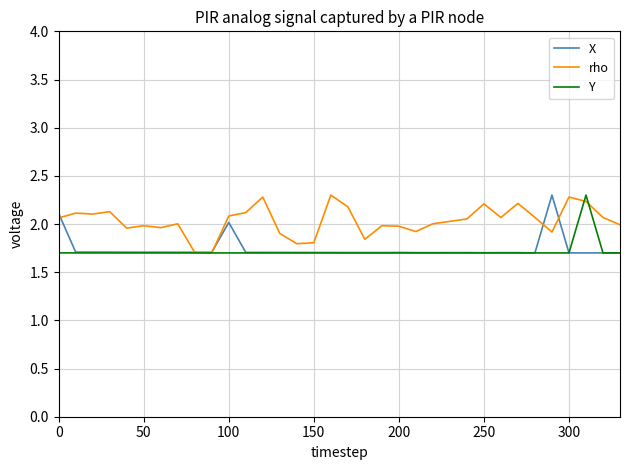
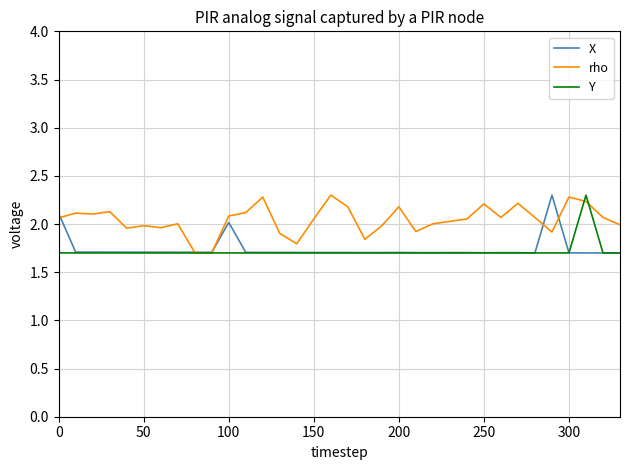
rho, 150: 1.8 -> 2.1
rho, 200: 2.0 -> 2.2
